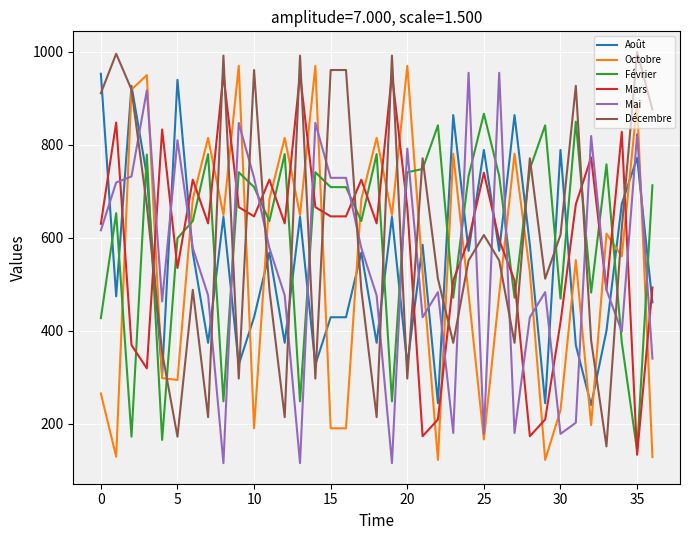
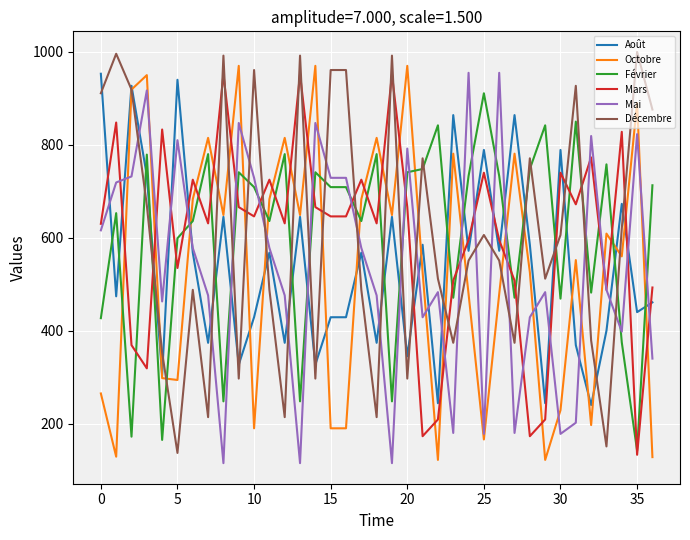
Décembre, 5: 170 -> 140
Août, 20: 330 -> 350
Février, 25: 870 -> 910
Mars, 30: 420 -> 740
Août, 35: 770 -> 440
